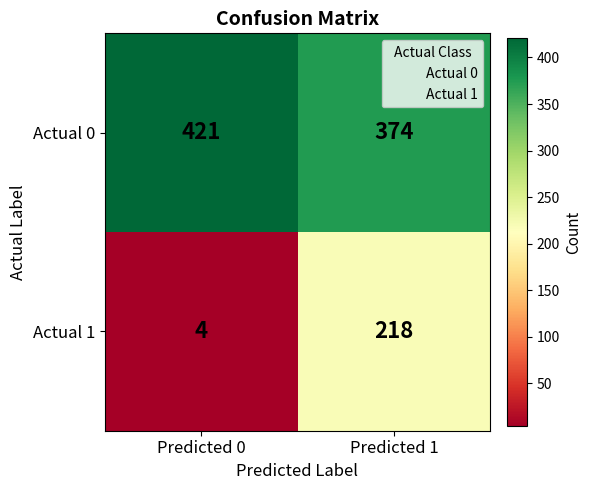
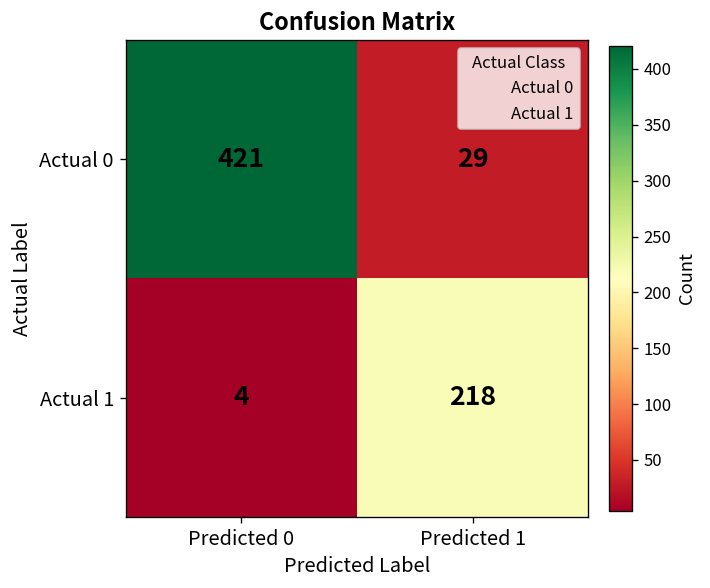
Actual 0, Predicted 1: 374 -> 29
